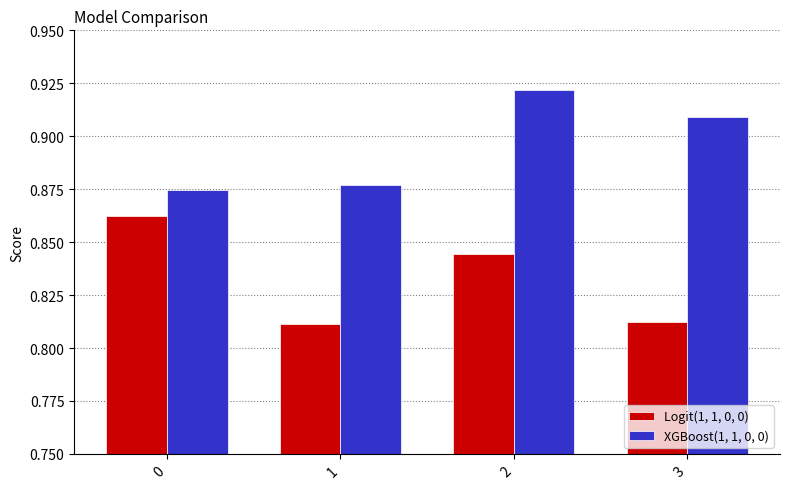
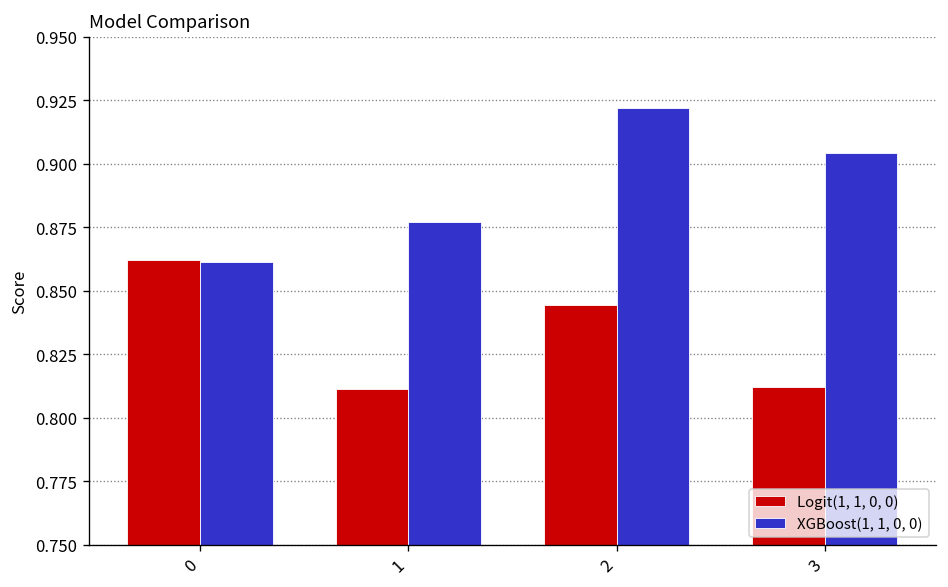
XGBoost(1, 1, 0, 0), 0: 0.874 -> 0.861
XGBoost(1, 1, 0, 0), 3: 0.909 -> 0.904
